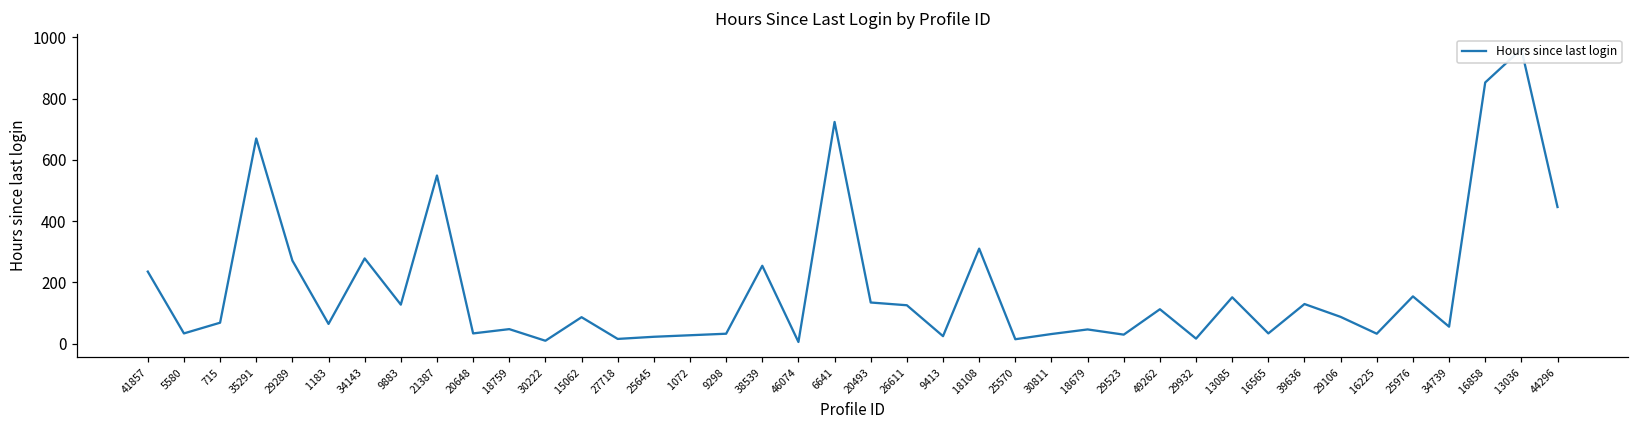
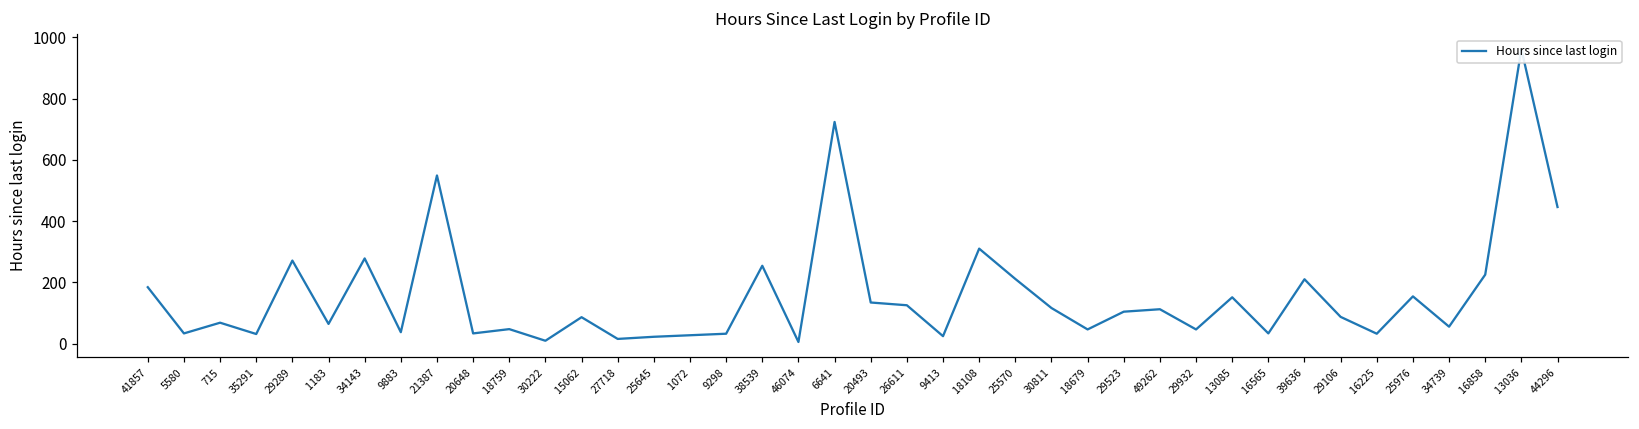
41857: 240 -> 180
35291: 670 -> 30
9883: 130 -> 40
25570: 10 -> 210
30811: 30 -> 120
29523: 30 -> 100
29932: 20 -> 50
39636: 130 -> 210
16858: 850 -> 230
